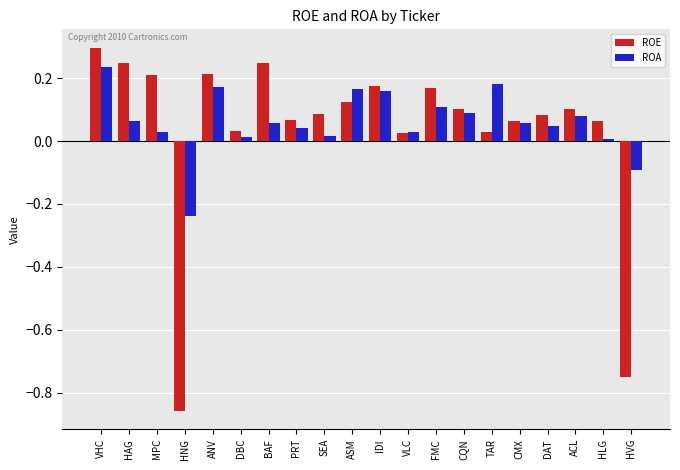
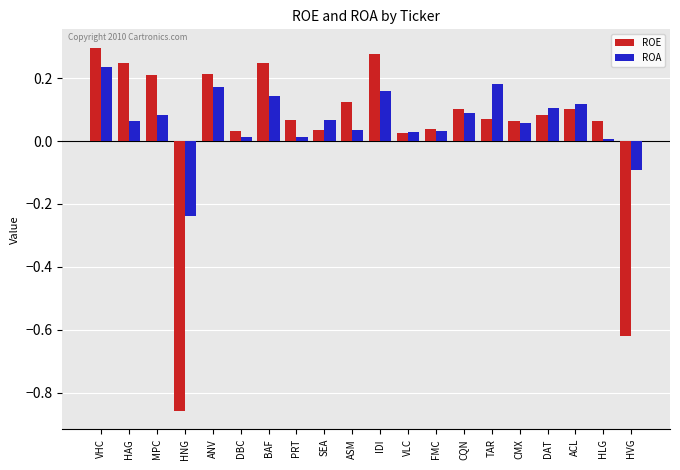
ROA, MPC: 0.03 -> 0.08
ROA, BAF: 0.06 -> 0.14
ROA, PRT: 0.04 -> 0.01
ROE, SEA: 0.09 -> 0.03
ROA, SEA: 0.02 -> 0.07
ROA, ASM: 0.16 -> 0.03
ROE, IDI: 0.18 -> 0.28
ROE, FMC: 0.17 -> 0.04
ROA, FMC: 0.11 -> 0.03
ROE, TAR: 0.03 -> 0.07
ROA, DAT: 0.05 -> 0.11
ROA, ACL: 0.08 -> 0.12
ROE, HVG: -0.75 -> -0.62
